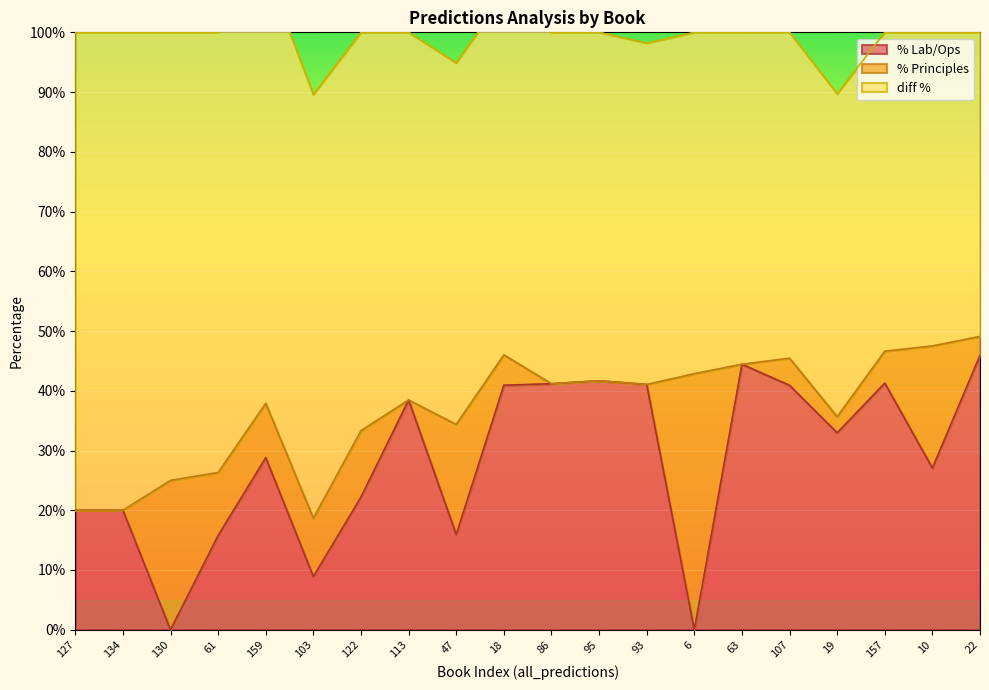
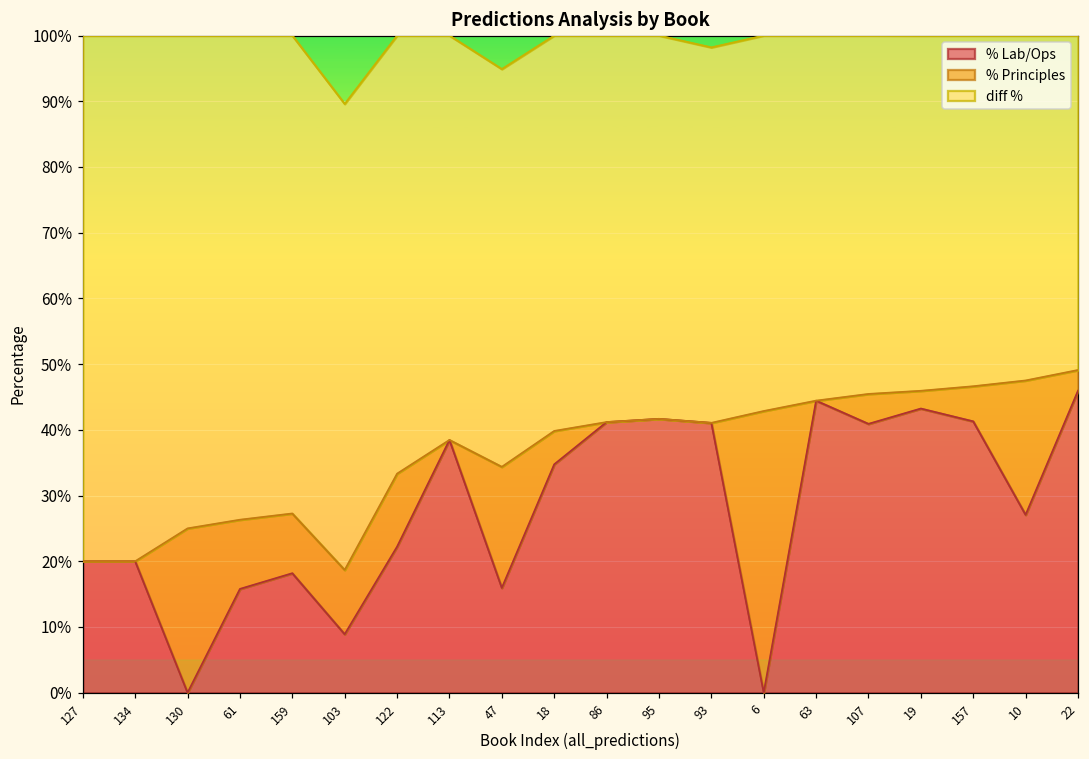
% Lab/Ops, 159: 29% -> 18%
% Lab/Ops, 18: 41% -> 35%
% Lab/Ops, 19: 33% -> 43%
